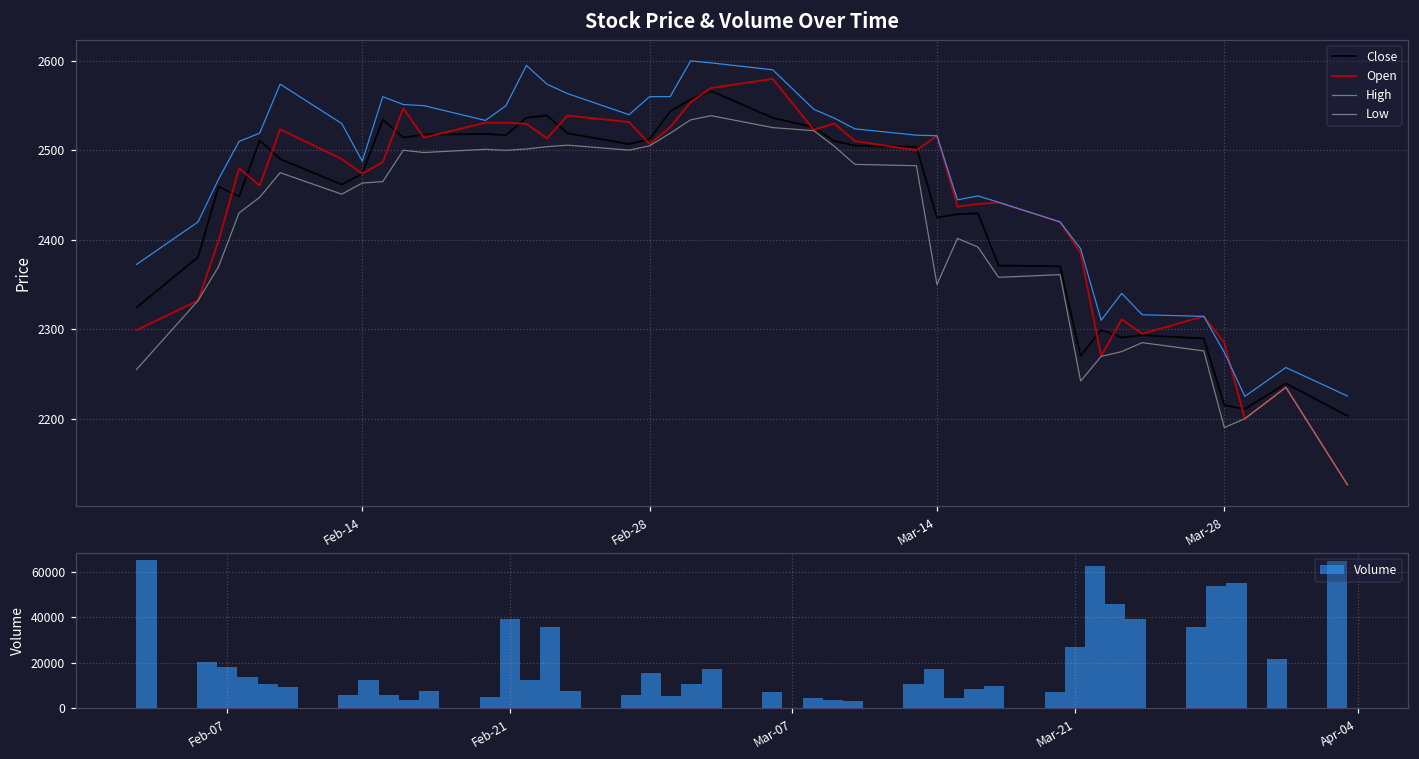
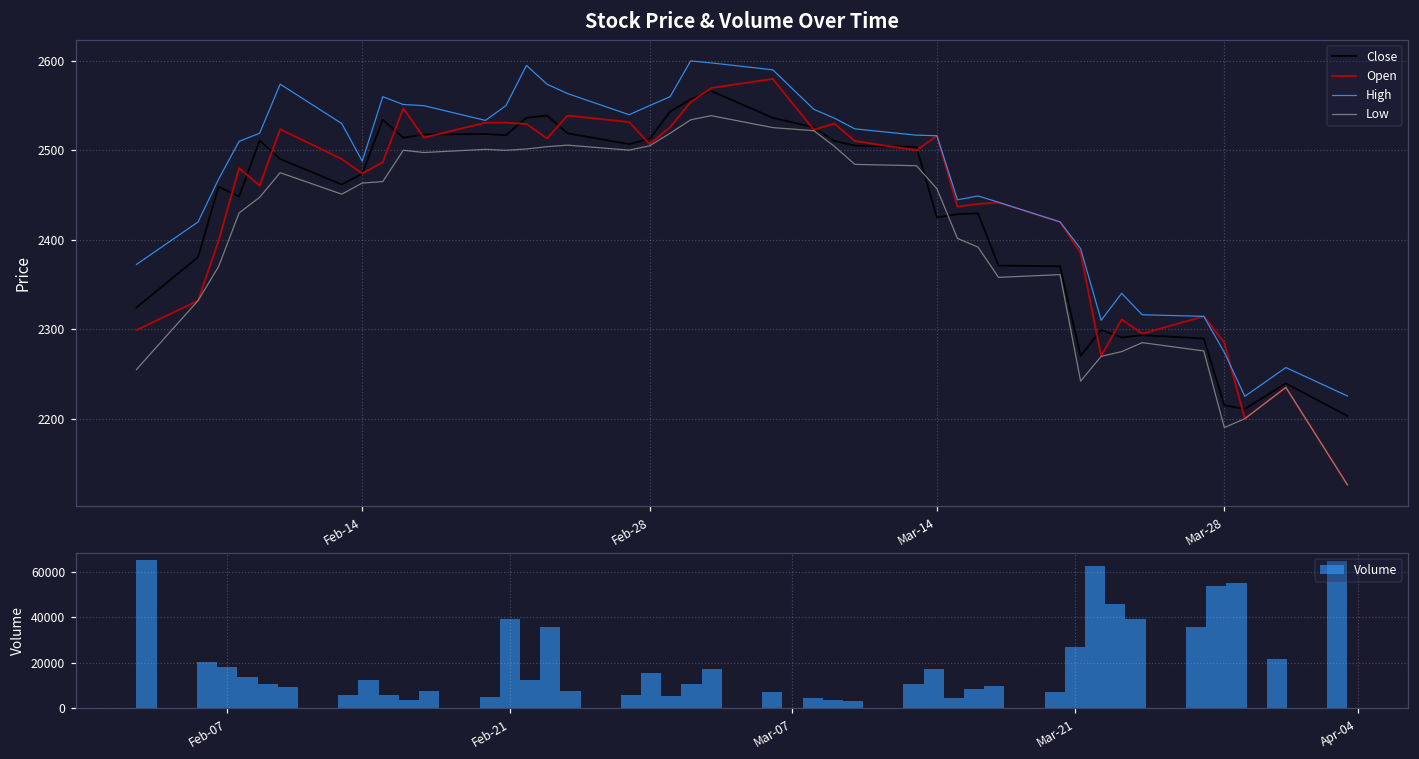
Stock Price & Volume Over Time, High, Feb-28: 2560 -> 2550
Stock Price & Volume Over Time, Low, Mar-14: 2350 -> 2460
